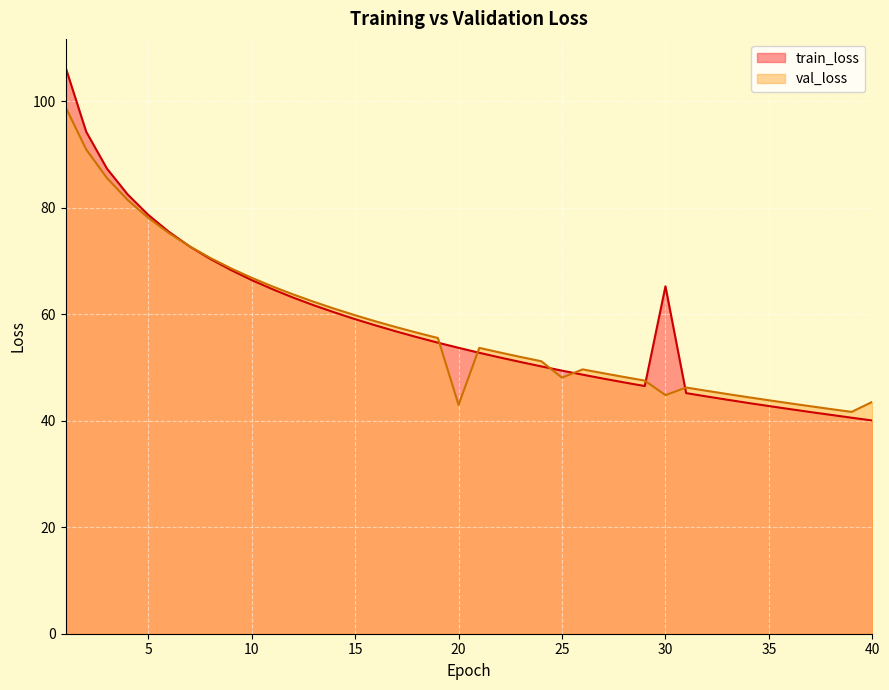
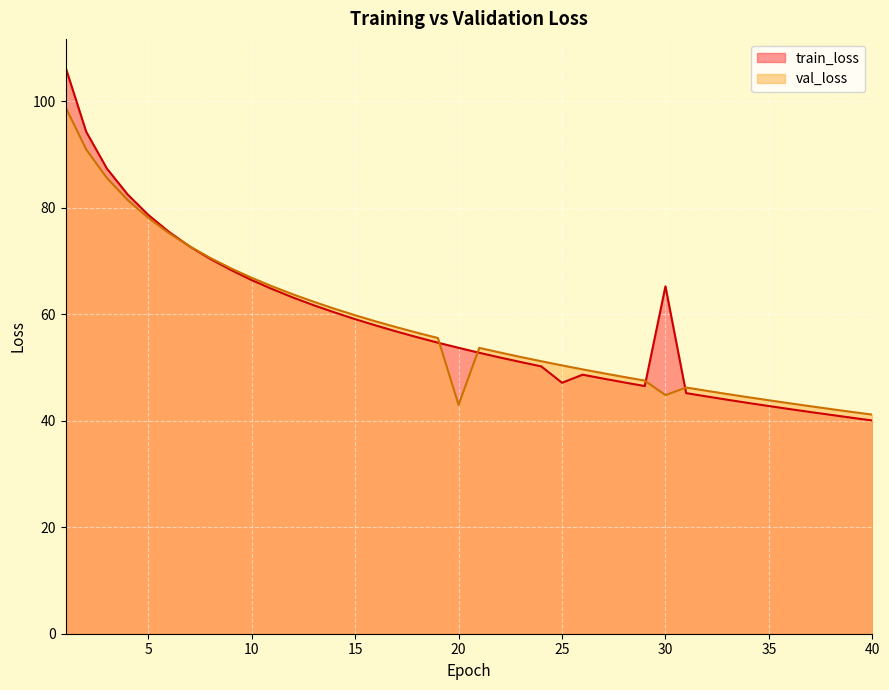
train_loss, 25: 49 -> 47
val_loss, 25: 48 -> 50
val_loss, 40: 44 -> 41
